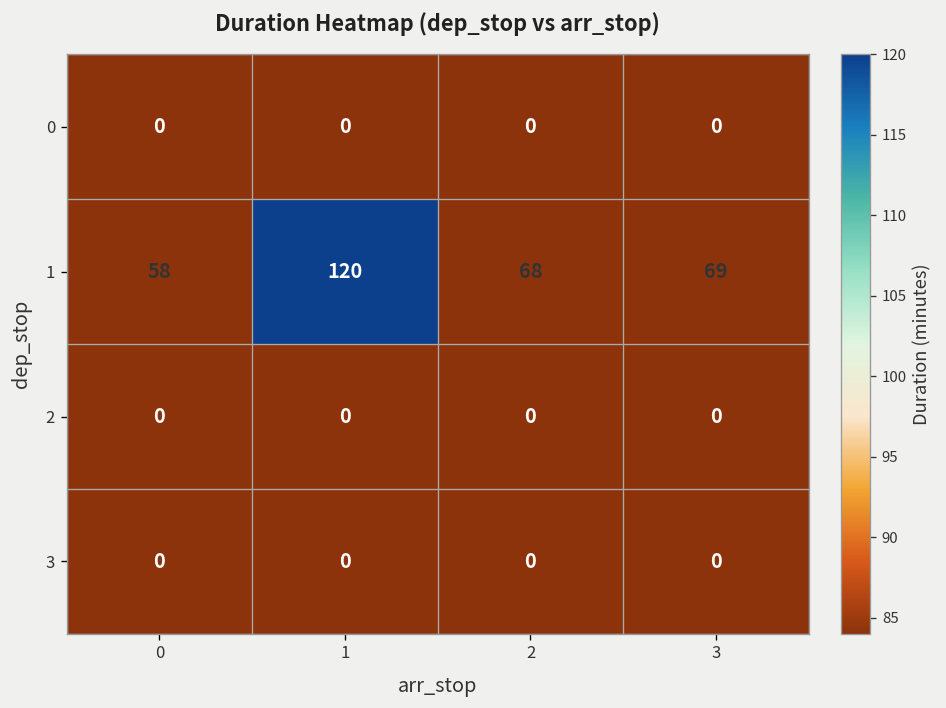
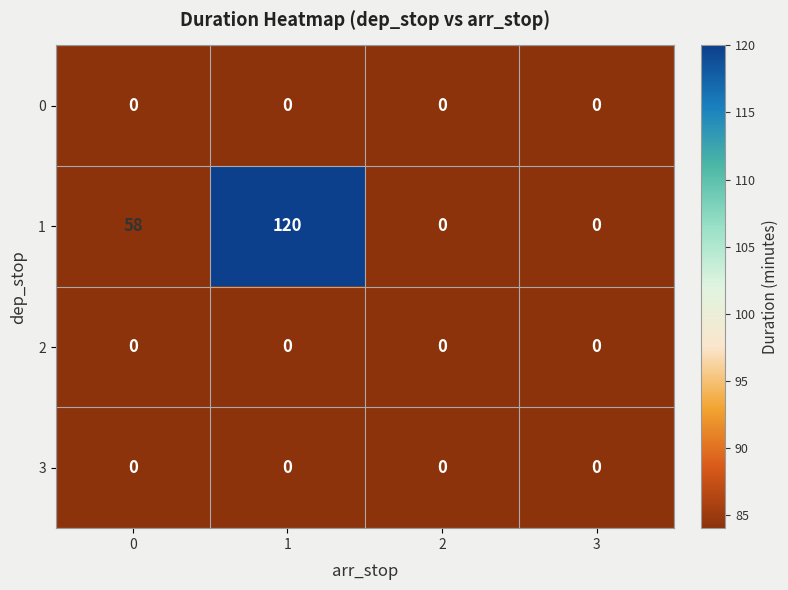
1, 2: 68 -> 0
1, 3: 69 -> 0
